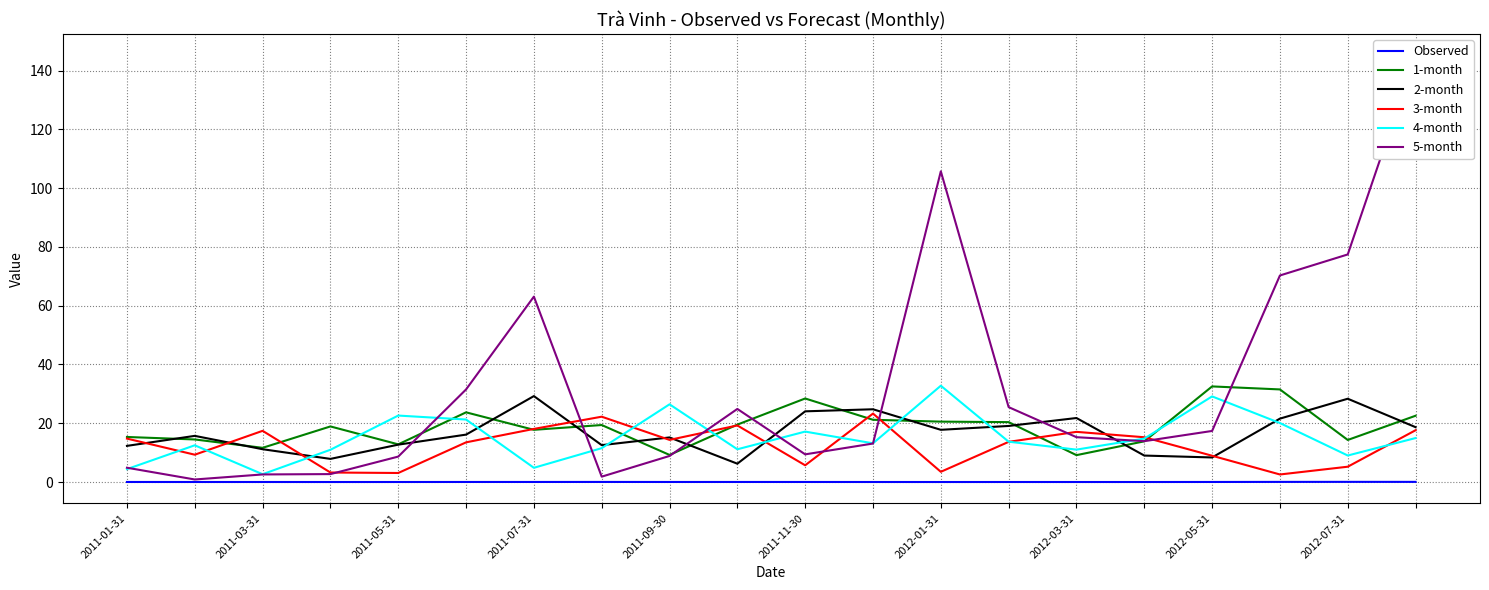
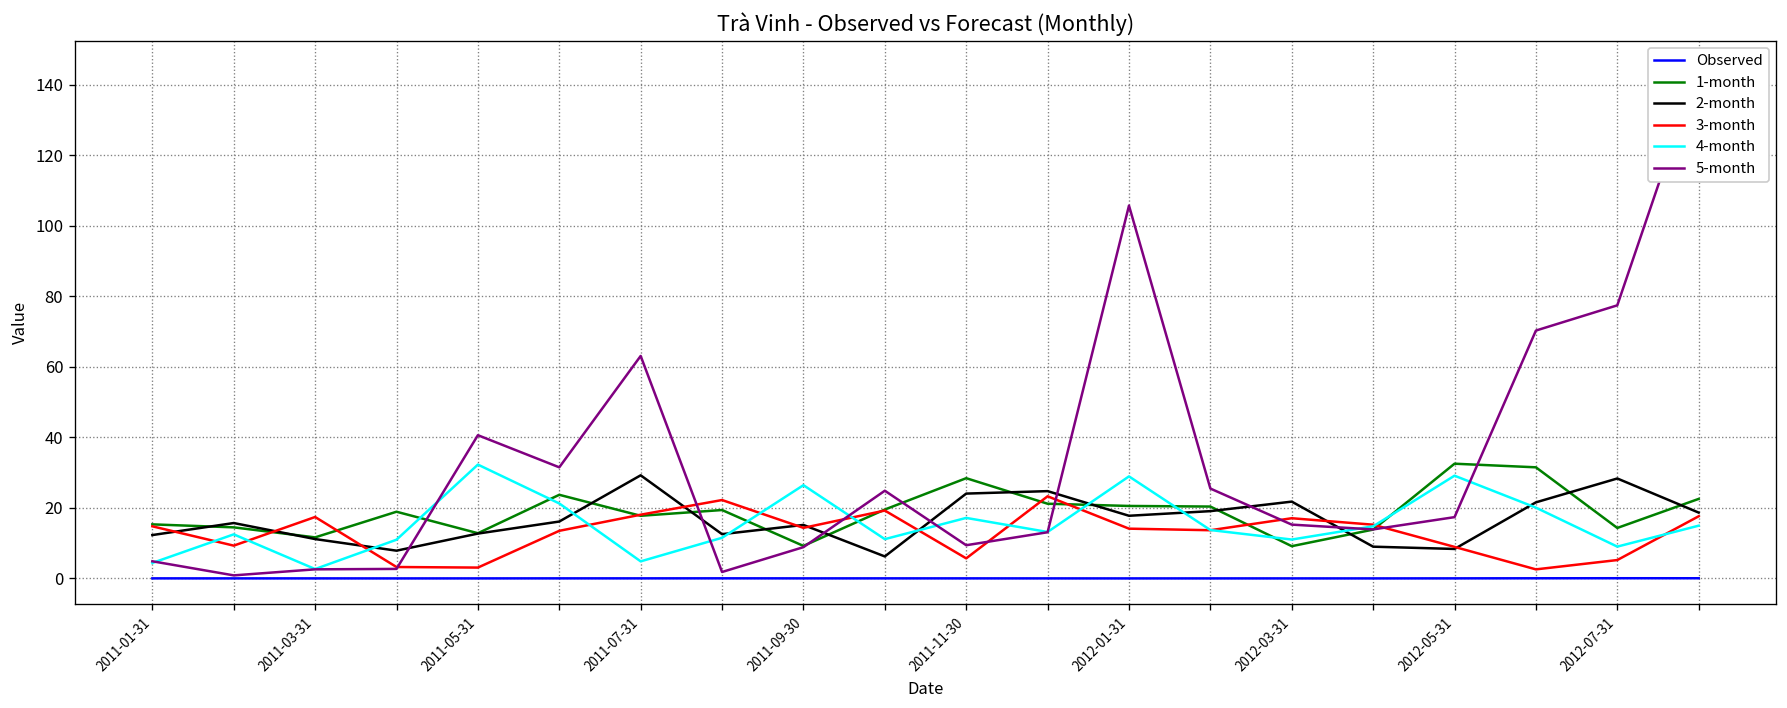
4-month, 2011-05-31: 23 -> 32
5-month, 2011-05-31: 9 -> 41
3-month, 2012-01-31: 3 -> 14
4-month, 2012-01-31: 33 -> 29
